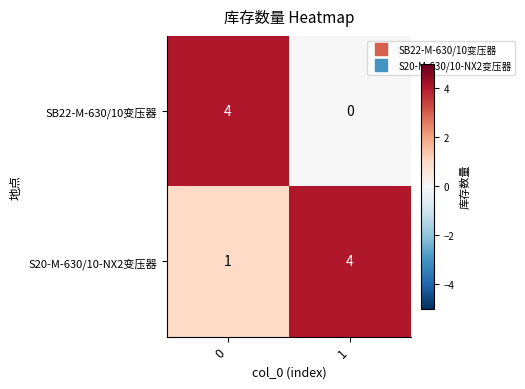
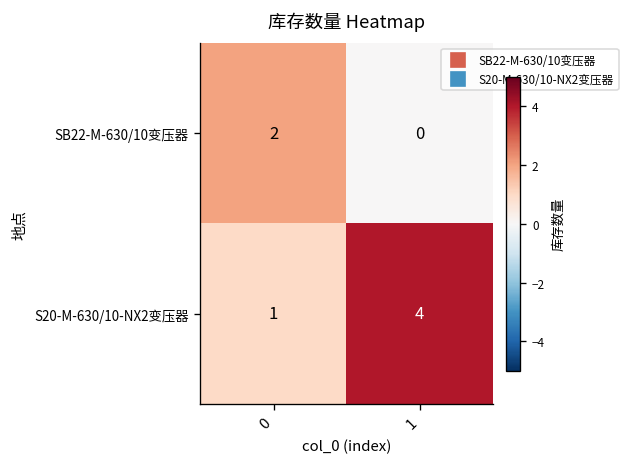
SB22-M-630/10变压器, 0: 4 -> 2
